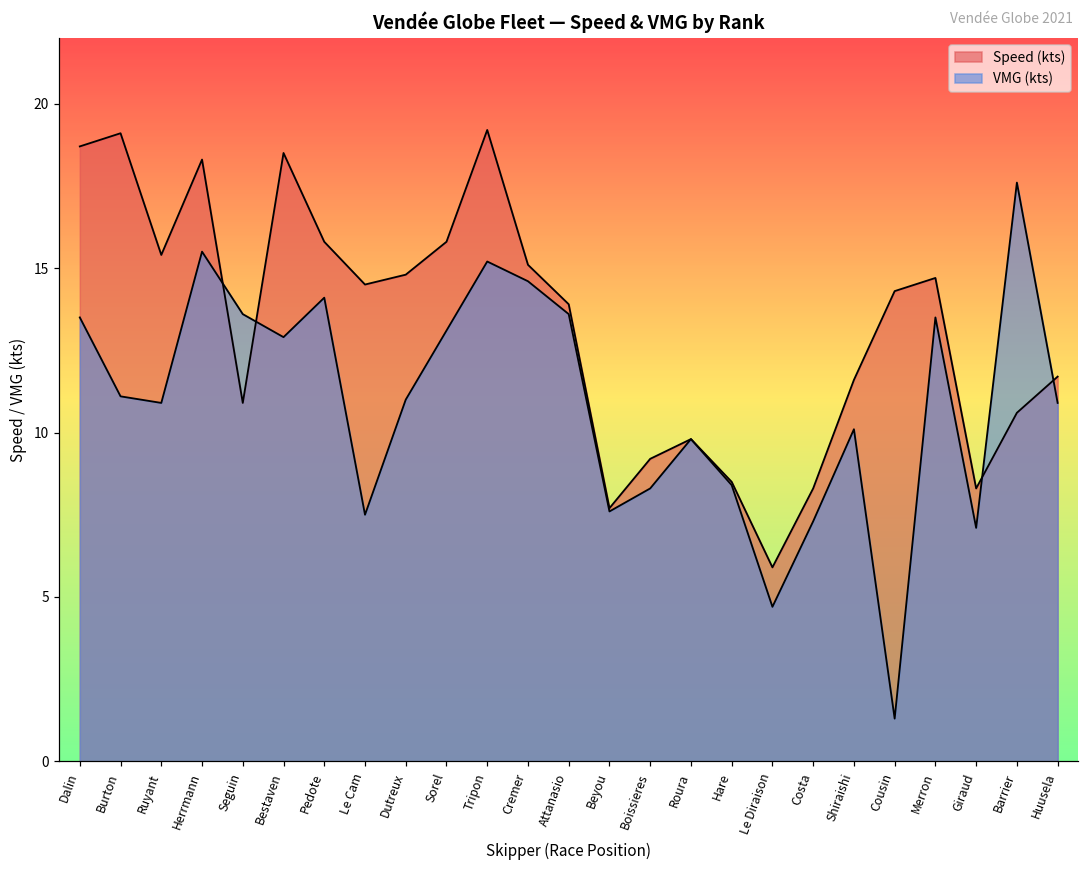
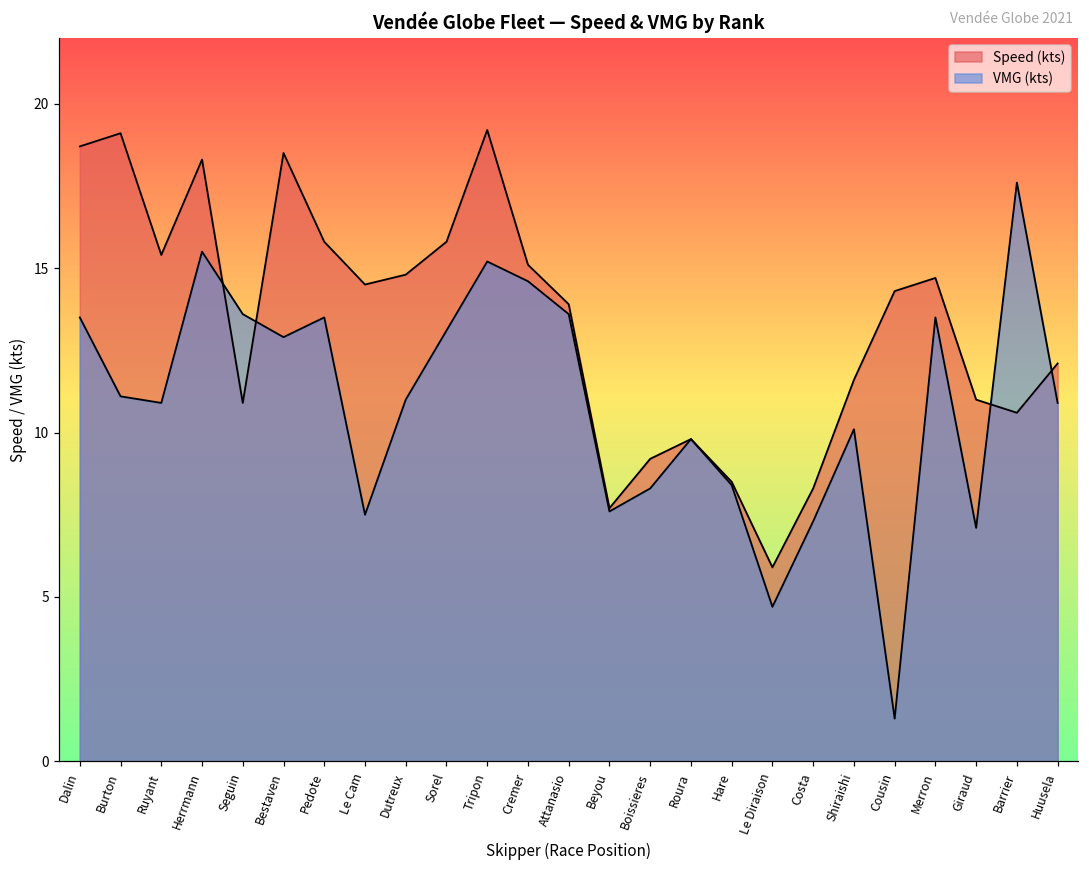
VMG (kts), Pedote: 14.1 -> 13.5
Speed (kts), Giraud: 8.3 -> 11.0
Speed (kts), Huusela: 11.7 -> 12.1
